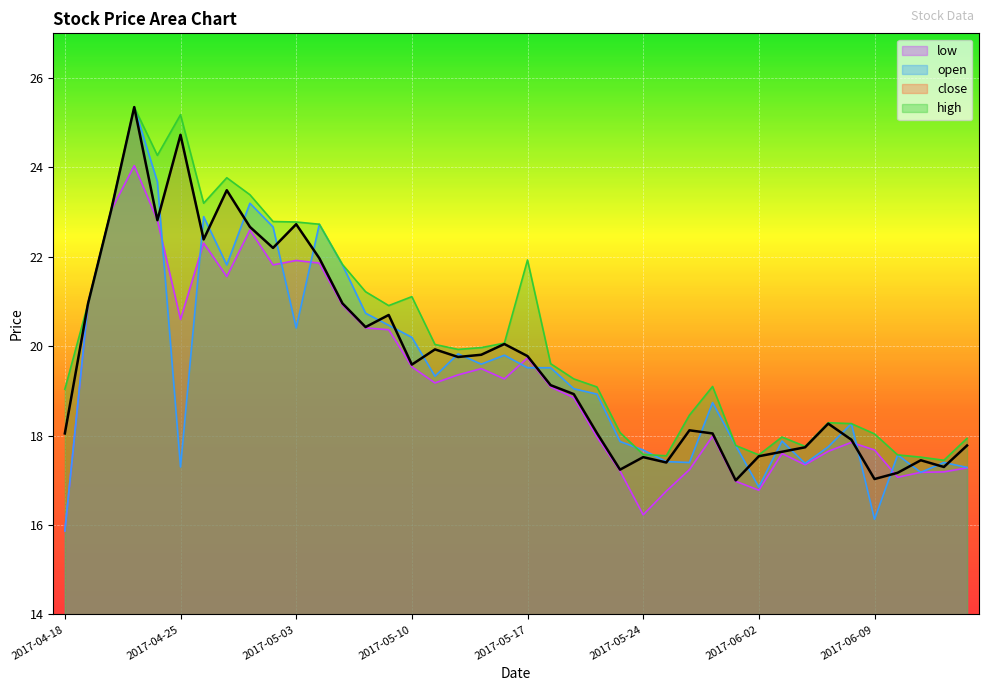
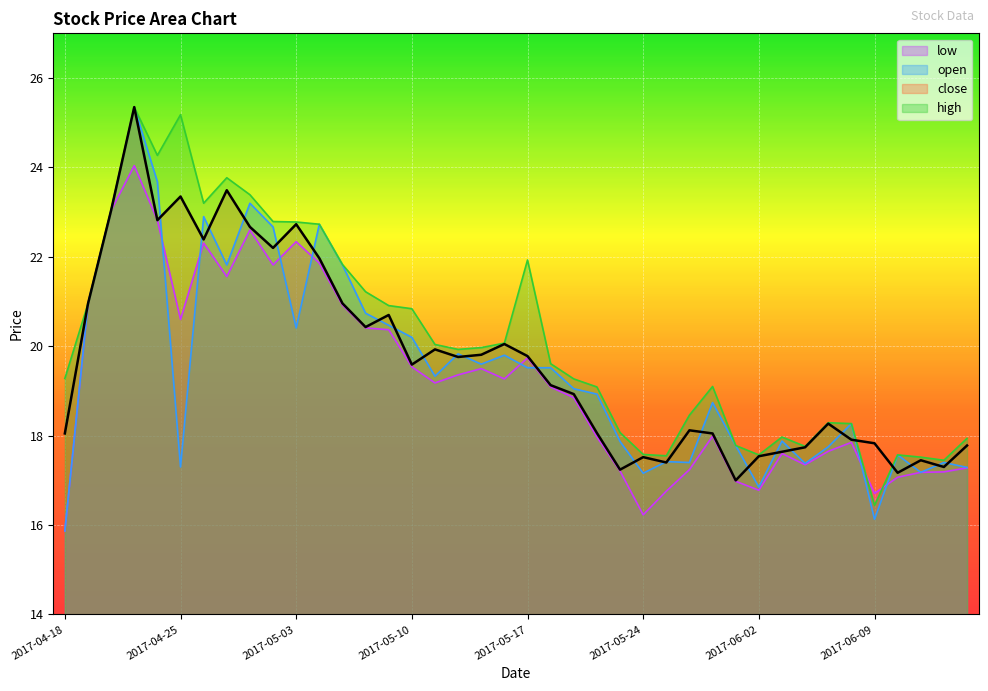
high, 2017-04-18: 19.0 -> 19.3
close, 2017-04-25: 24.7 -> 23.4
low, 2017-05-03: 21.9 -> 22.3
high, 2017-05-10: 21.1 -> 20.8
open, 2017-05-24: 17.7 -> 17.2
low, 2017-06-09: 17.7 -> 16.7
close, 2017-06-09: 17.0 -> 17.8
high, 2017-06-09: 18.0 -> 16.4
